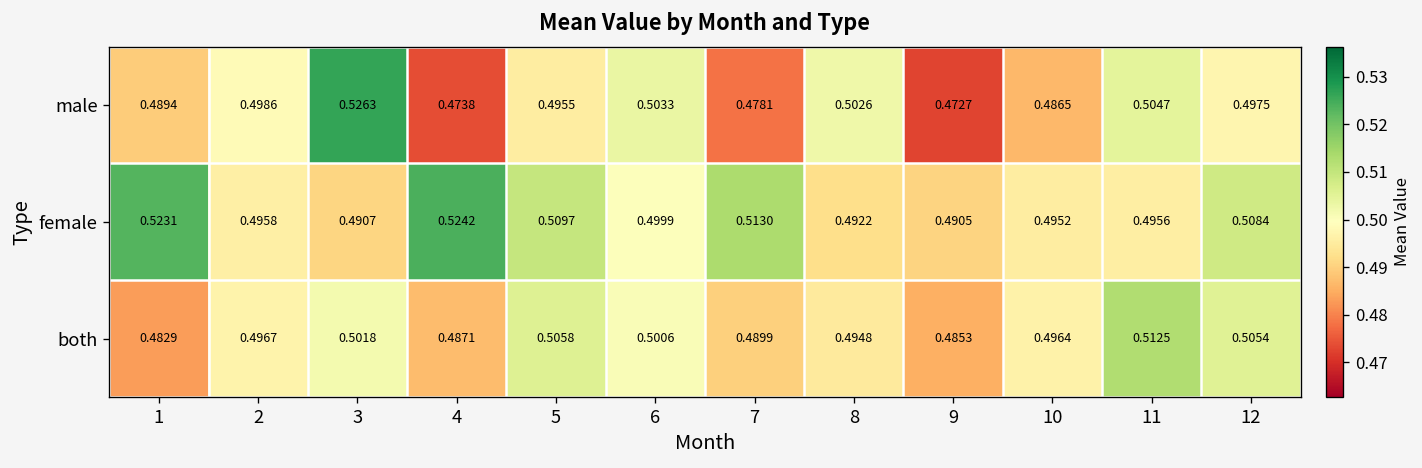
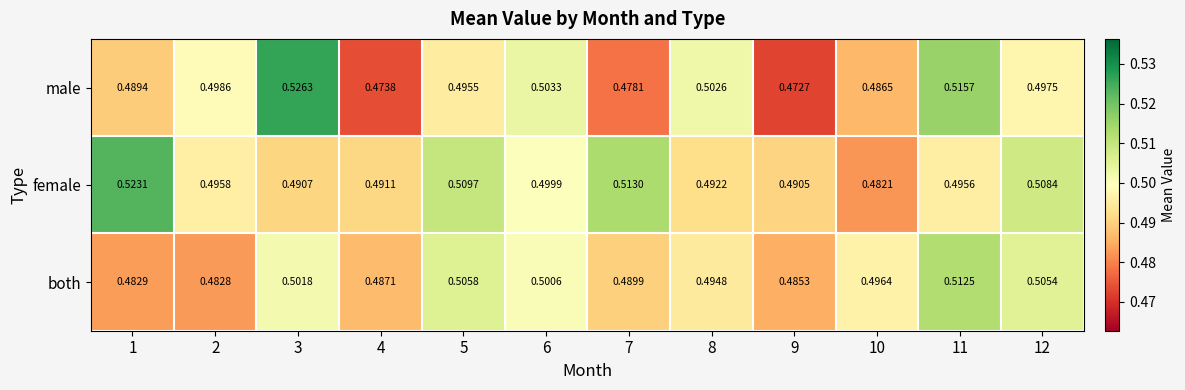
male, 11: 0.5047 -> 0.5157
female, 4: 0.5242 -> 0.4911
female, 10: 0.4952 -> 0.4821
both, 2: 0.4967 -> 0.4828
